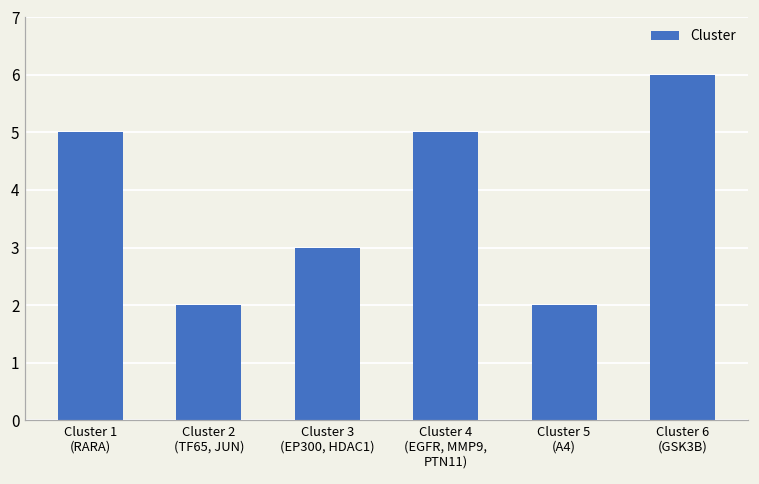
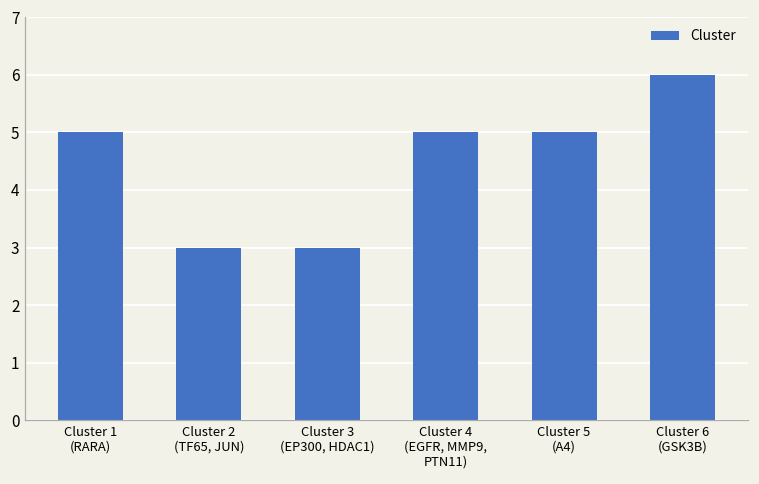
Cluster 2 (TF65, JUN): 2 -> 3
Cluster 5 (A4): 2 -> 5
